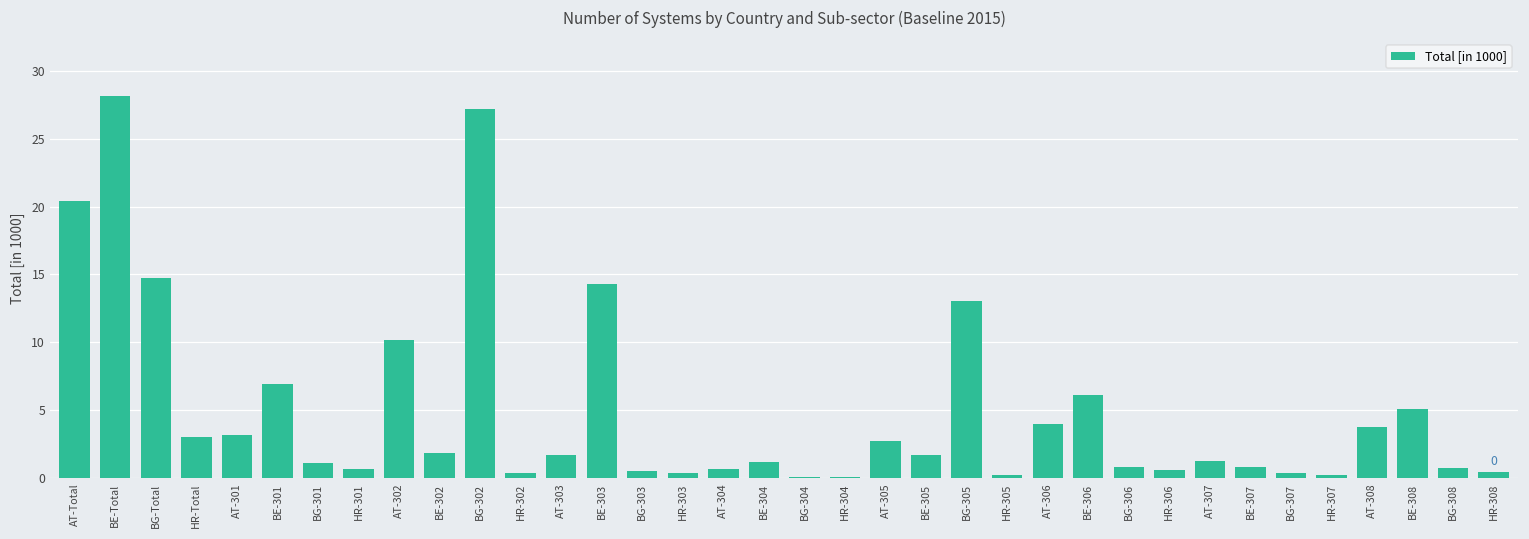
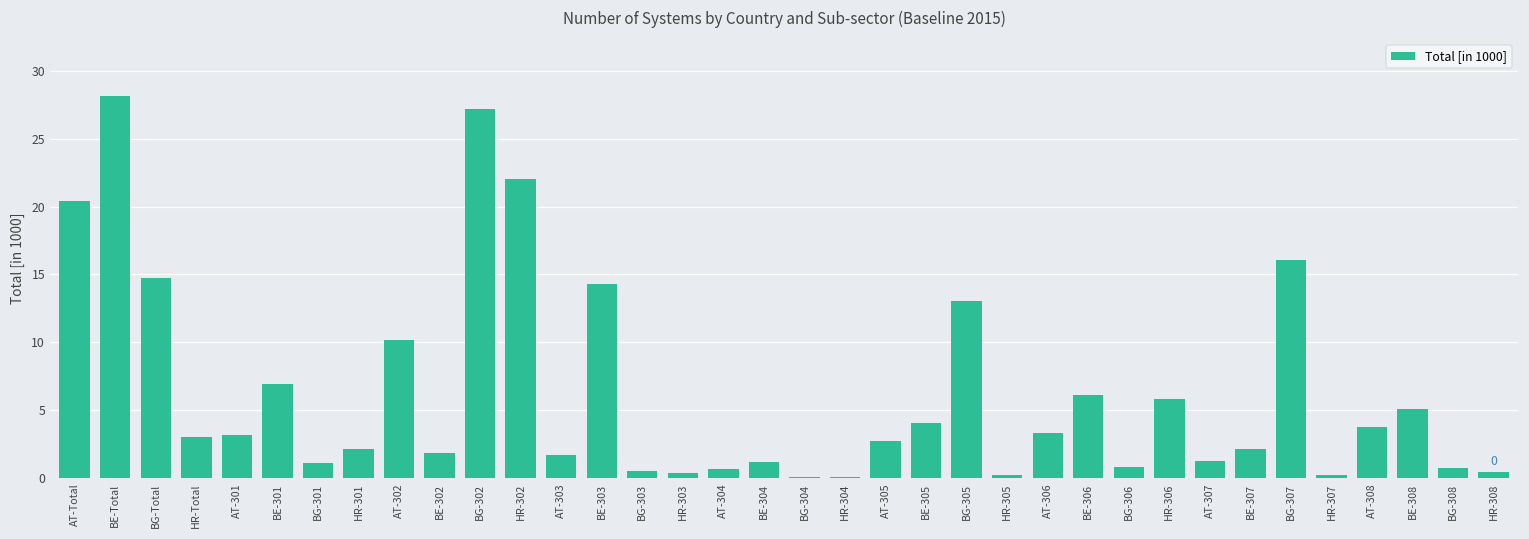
HR-301: 0.7 -> 2.2
HR-302: 0.4 -> 22.0
BE-305: 1.7 -> 4.1
AT-306: 4.0 -> 3.3
HR-306: 0.6 -> 5.8
BE-307: 0.8 -> 2.1
BG-307: 0.4 -> 16.0
